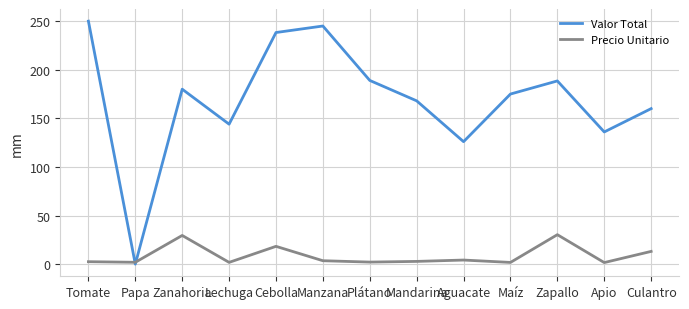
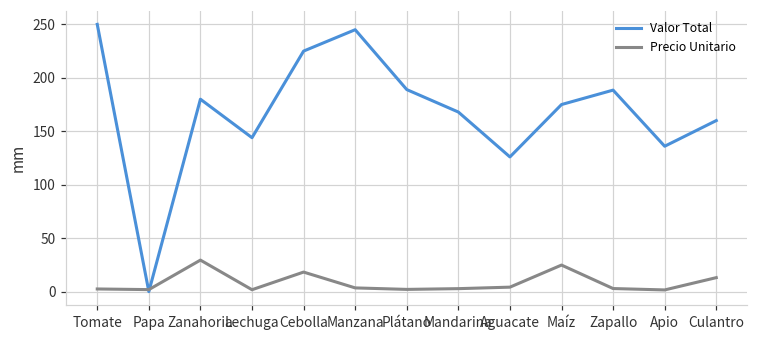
Valor Total, Cebolla: 240 -> 230
Precio Unitario, Maíz: 0 -> 20
Precio Unitario, Zapallo: 30 -> 0
